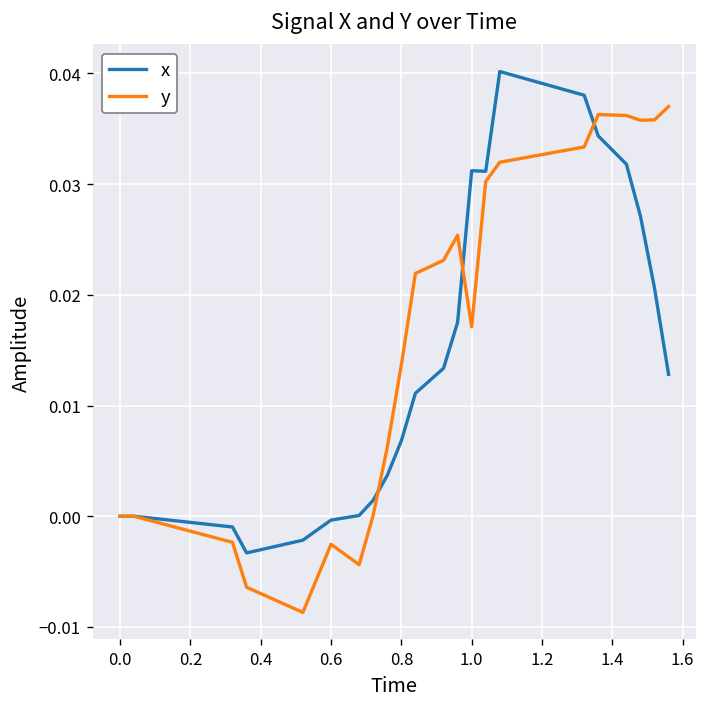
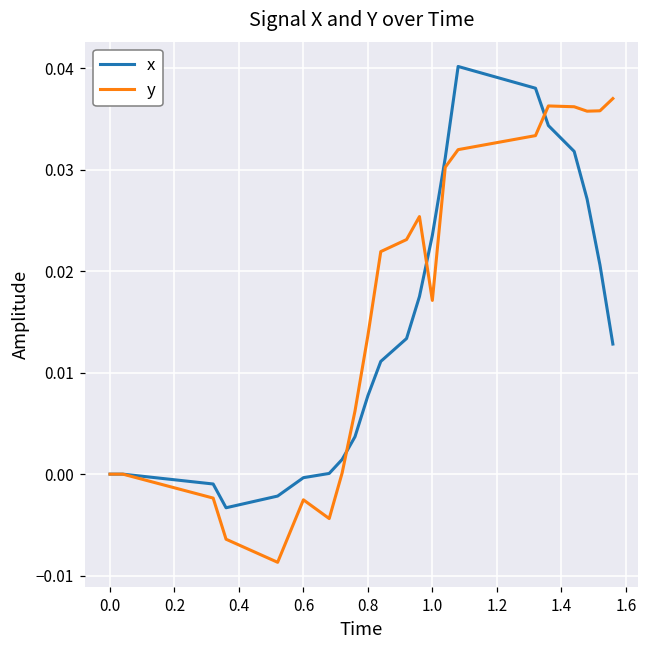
x, 0.8: 0.007 -> 0.008
x, 1.0: 0.031 -> 0.024
